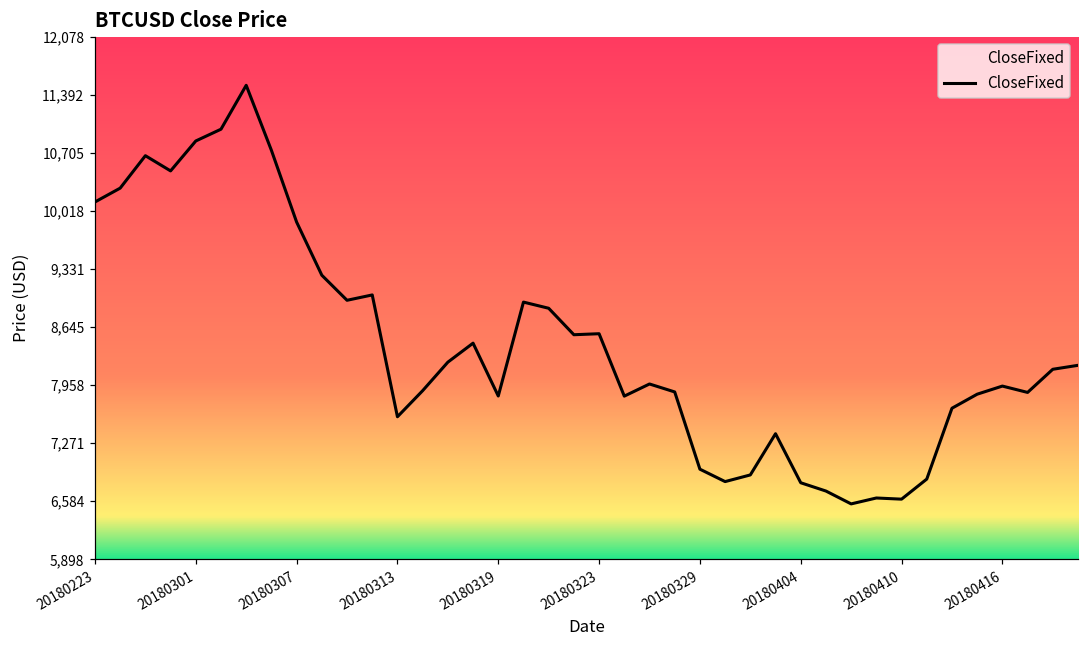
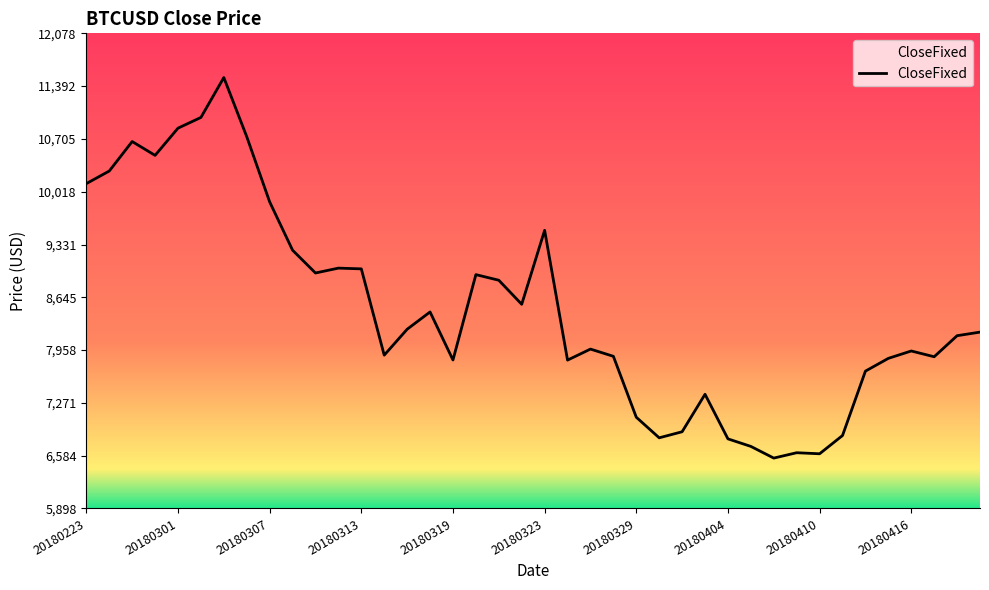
20180313: 7,600 -> 9,000
20180323: 8,600 -> 9,500
20180329: 7,000 -> 7,100
